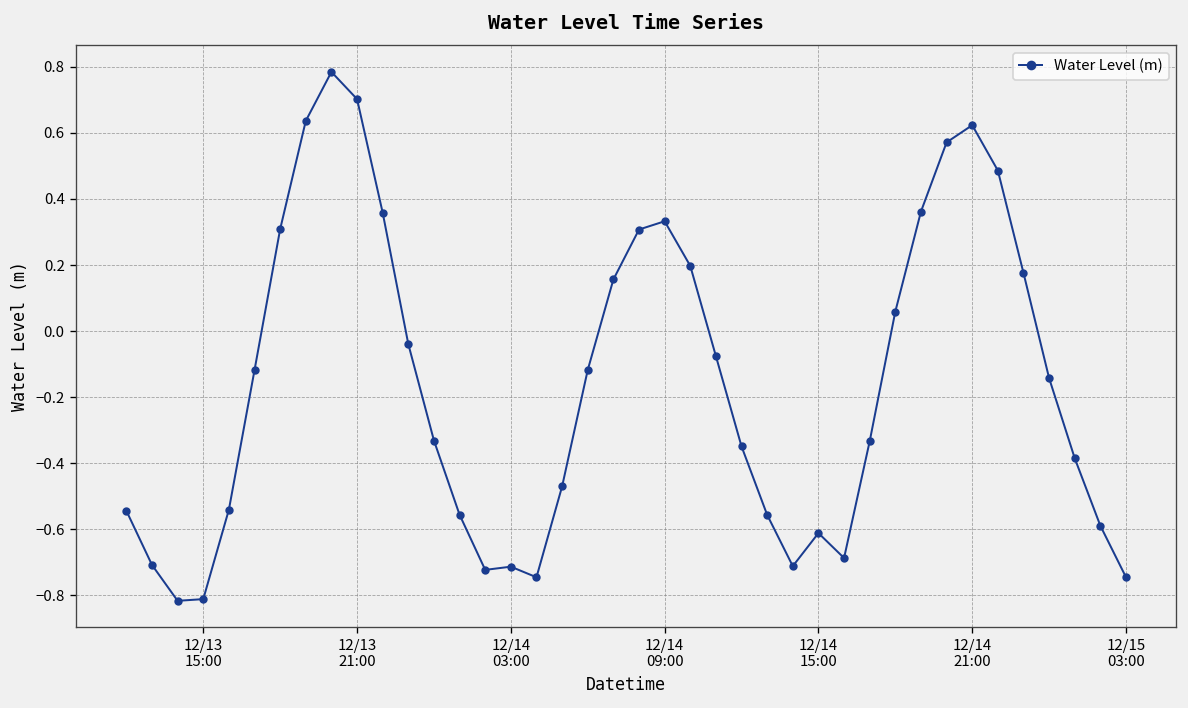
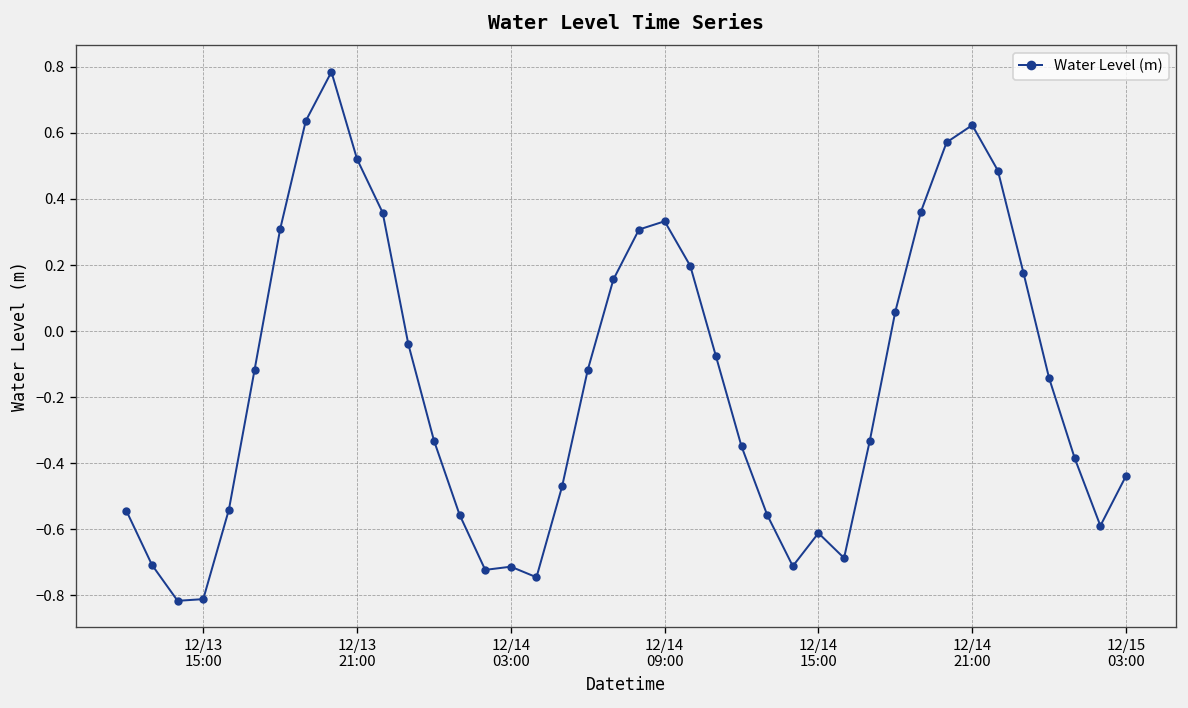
12/13 21:00: 0.70 -> 0.52
12/15 03:00: -0.74 -> -0.44
